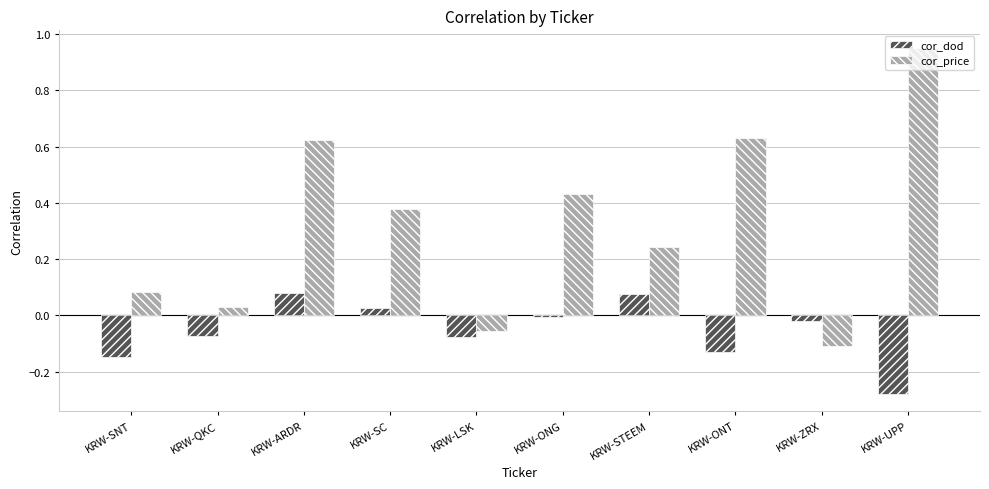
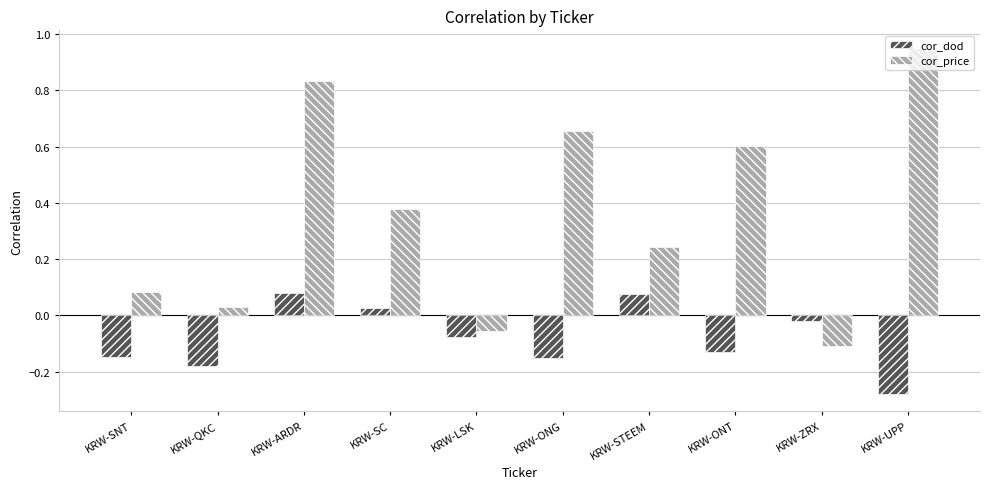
cor_dod, KRW-QKC: -0.07 -> -0.18
cor_price, KRW-ARDR: 0.62 -> 0.83
cor_dod, KRW-ONG: 0.00 -> -0.15
cor_price, KRW-ONG: 0.43 -> 0.66
cor_price, KRW-ONT: 0.63 -> 0.60
